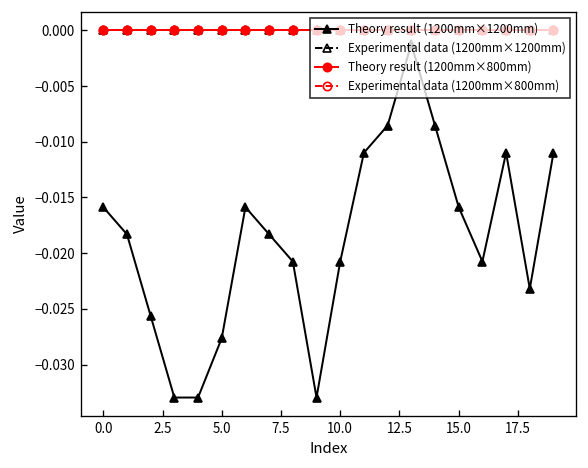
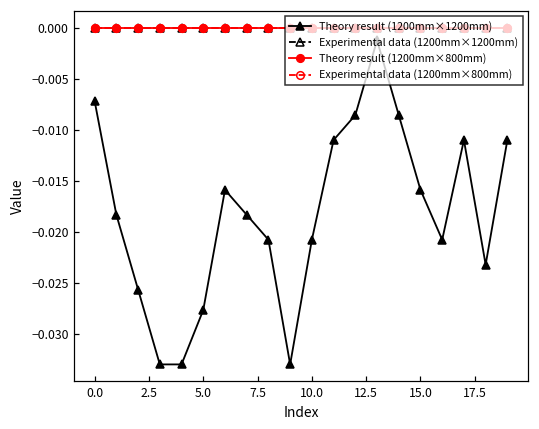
Theory result (1200mm×1200mm), 0.0: -0.016 -> -0.007
